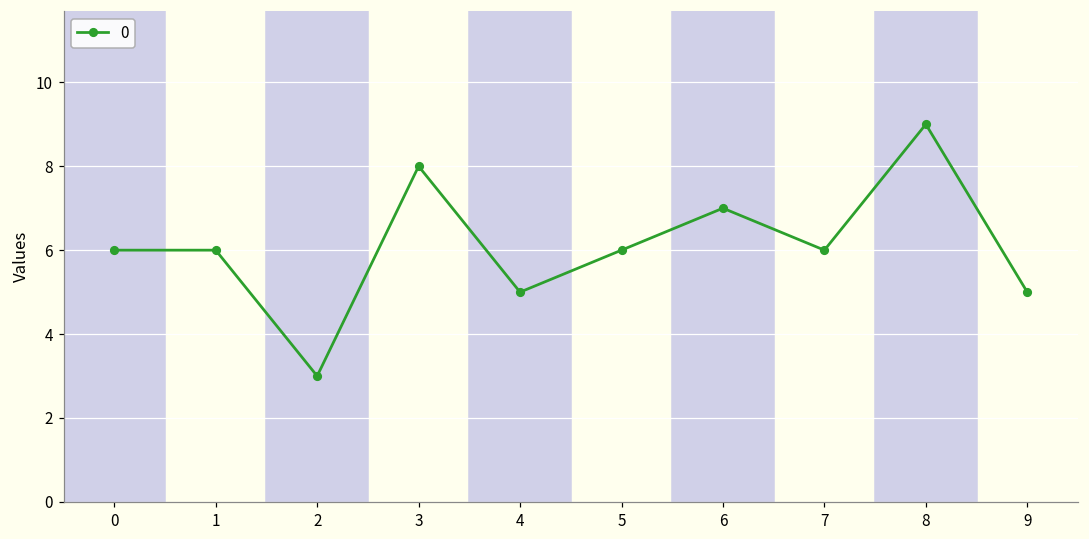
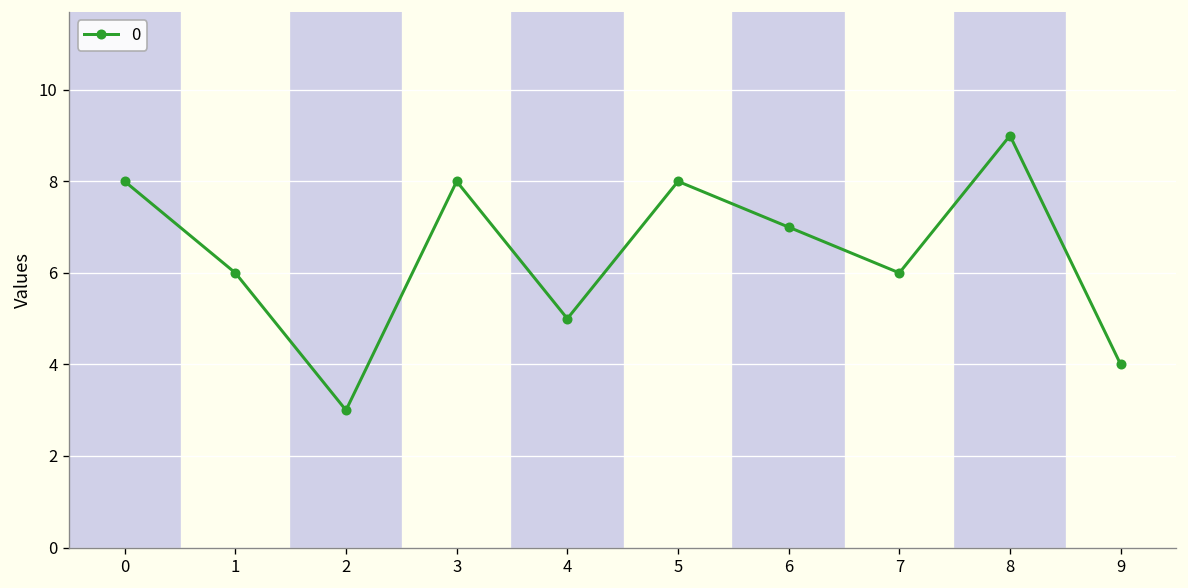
0: 6 -> 8
5: 6 -> 8
9: 5 -> 4
